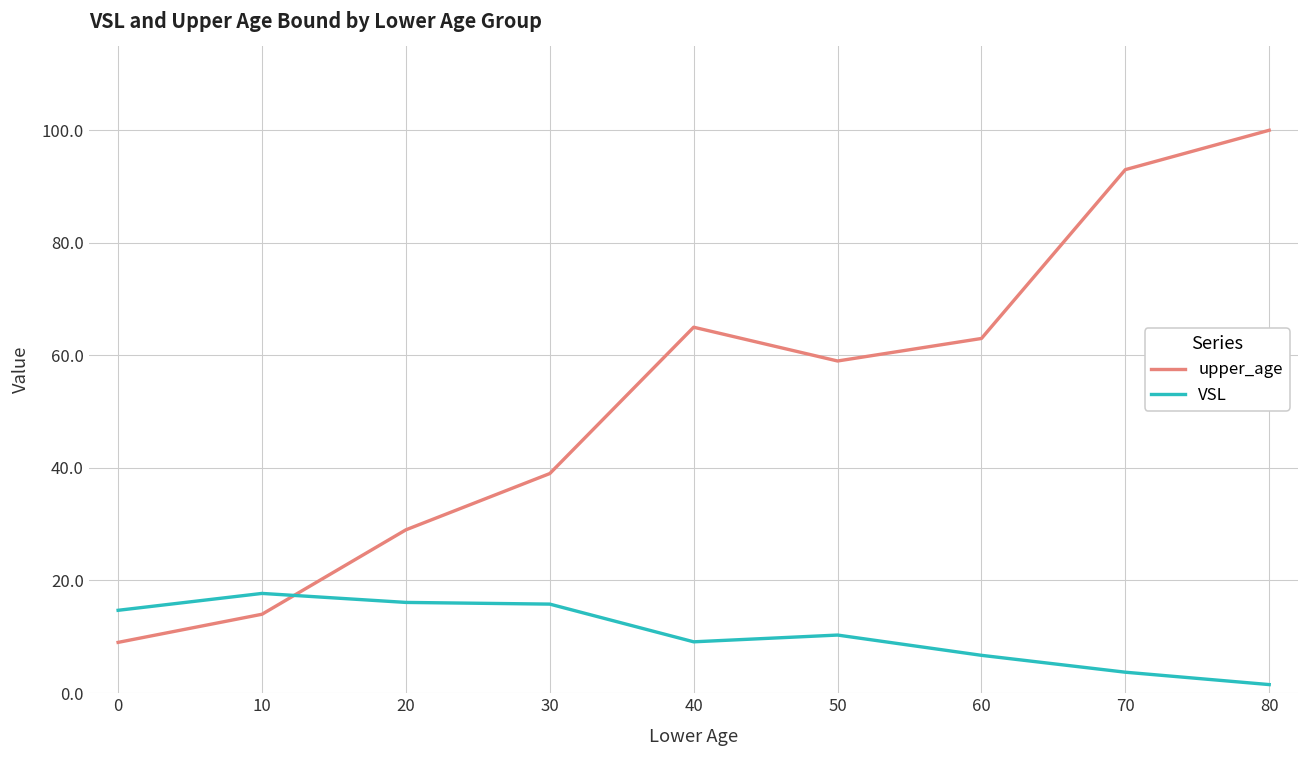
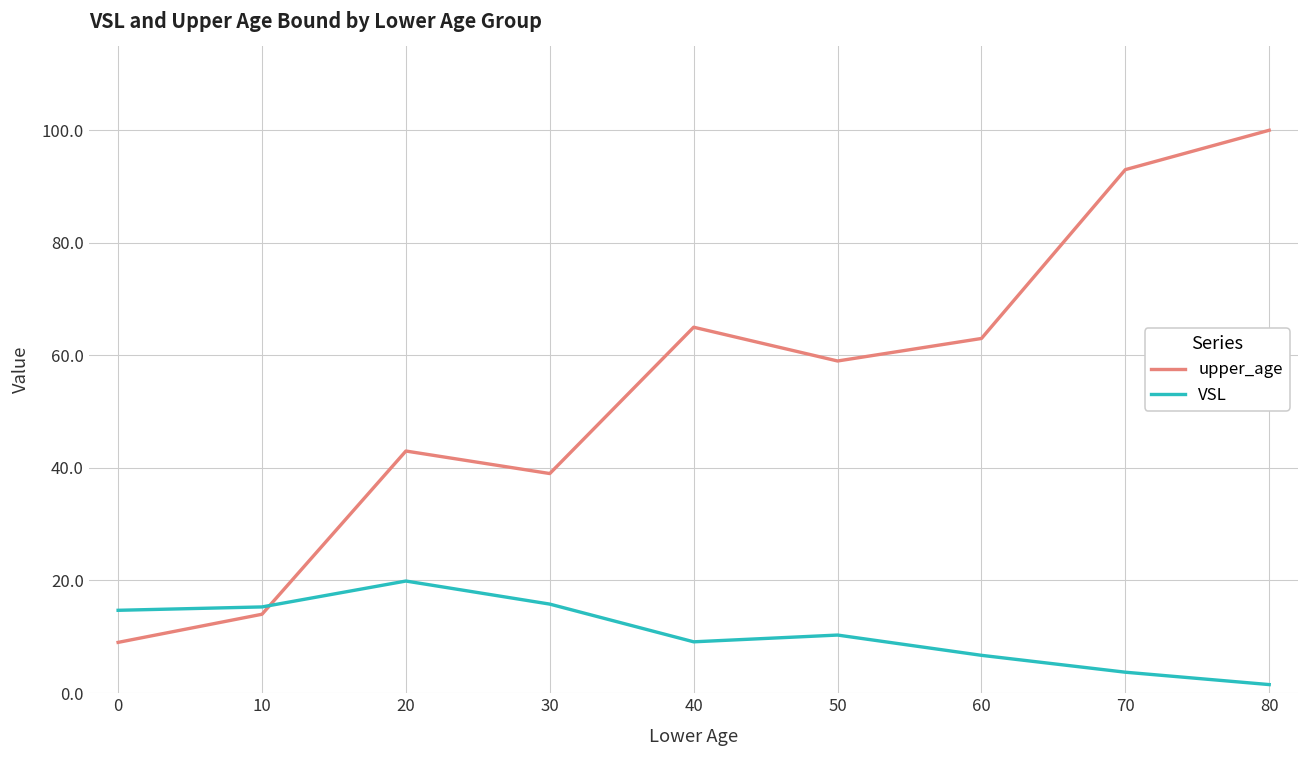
VSL, 10: 18 -> 15
upper_age, 20: 29 -> 43
VSL, 20: 16 -> 20
